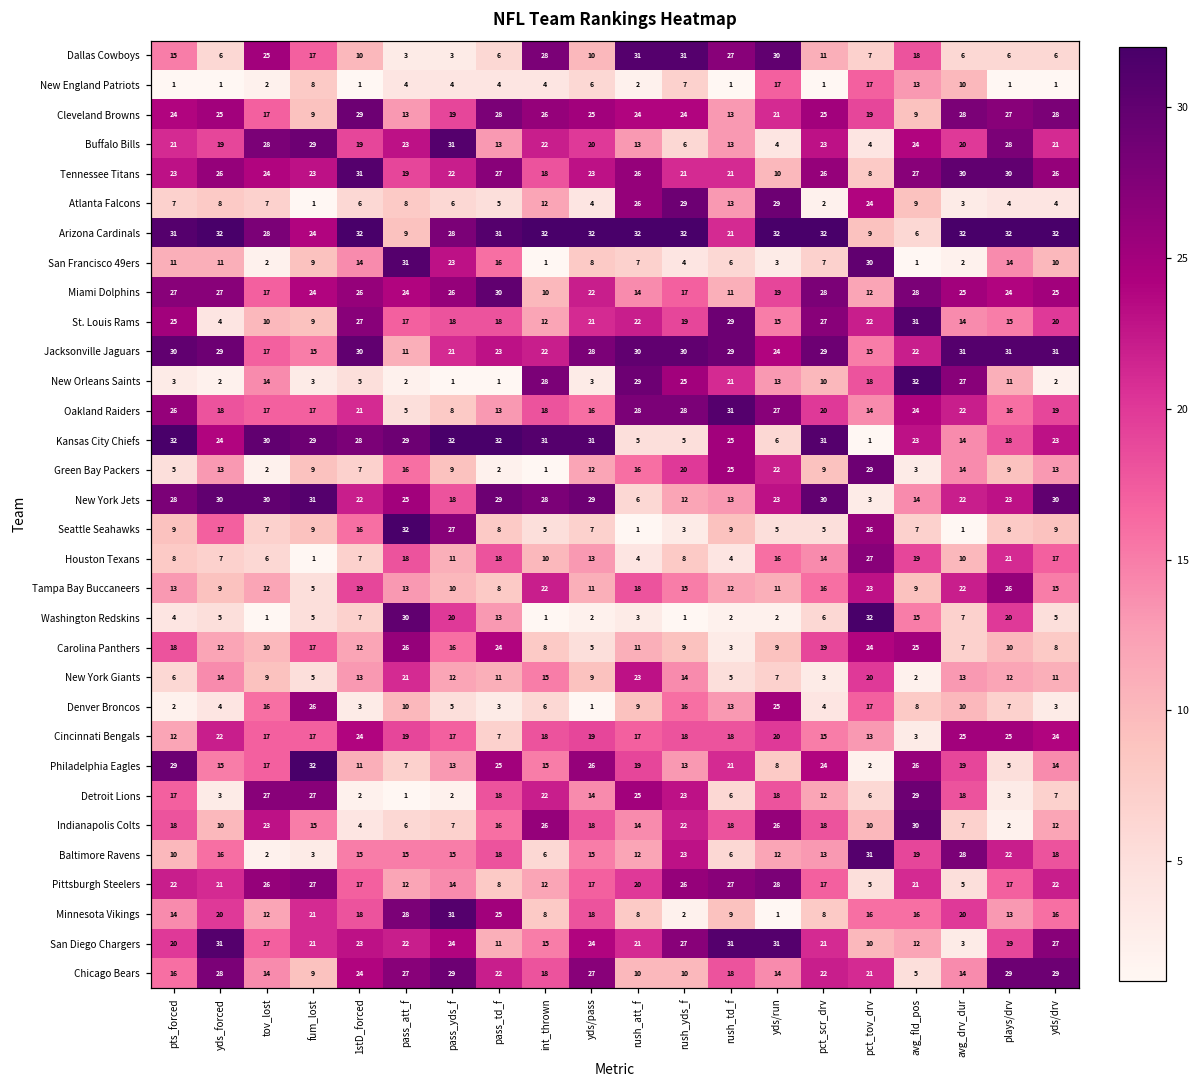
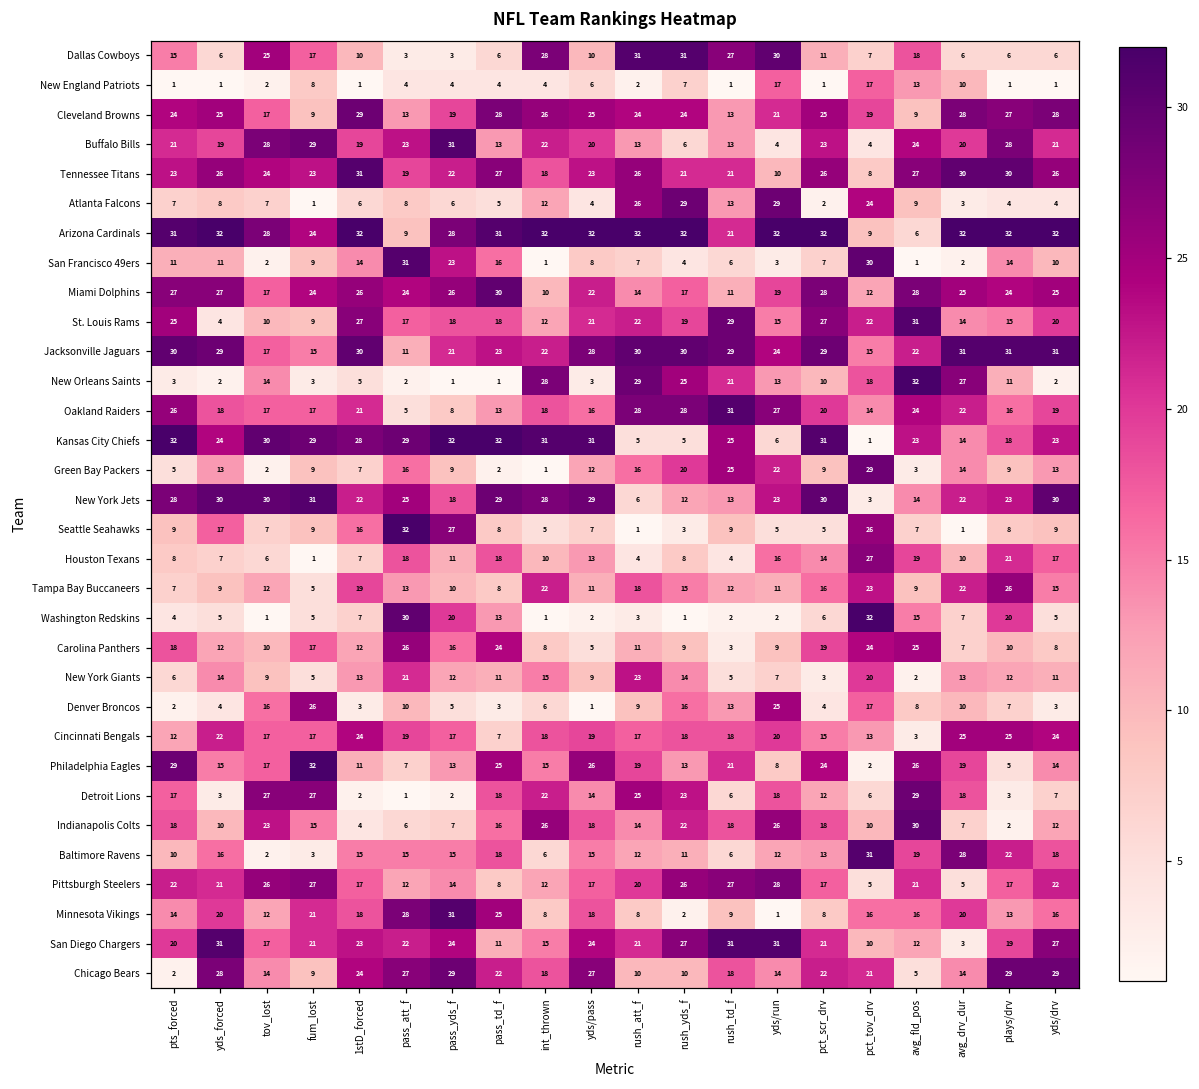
Tampa Bay Buccaneers, pts_forced: 13 -> 7
Baltimore Ravens, rush_yds_f: 23 -> 11
Chicago Bears, pts_forced: 16 -> 2
